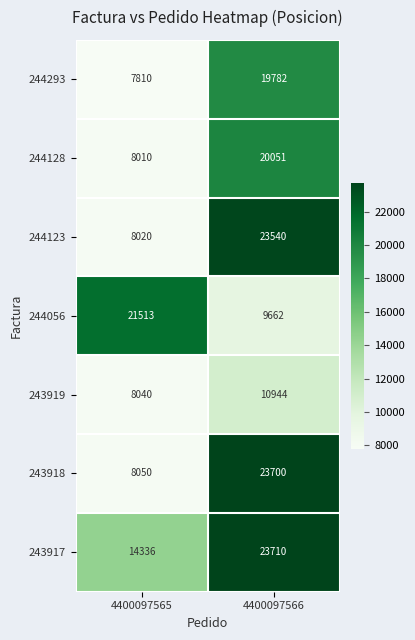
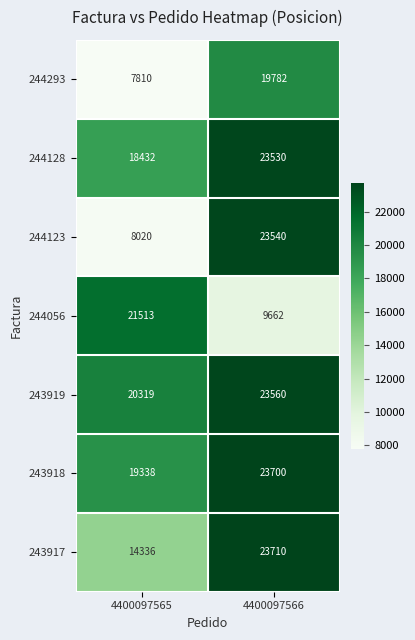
244128, 4400097565: 8010 -> 18432
244128, 4400097566: 20051 -> 23530
243919, 4400097565: 8040 -> 20319
243919, 4400097566: 10944 -> 23560
243918, 4400097565: 8050 -> 19338
